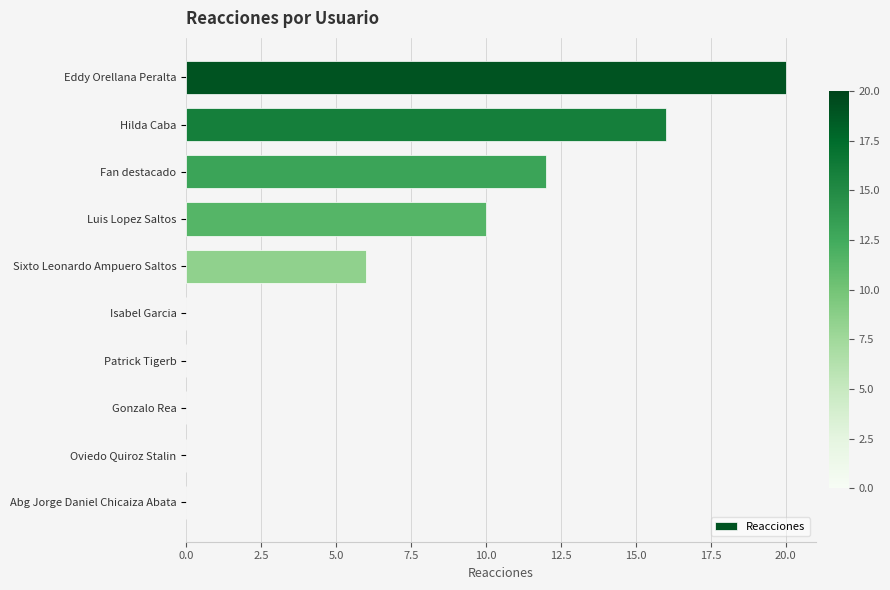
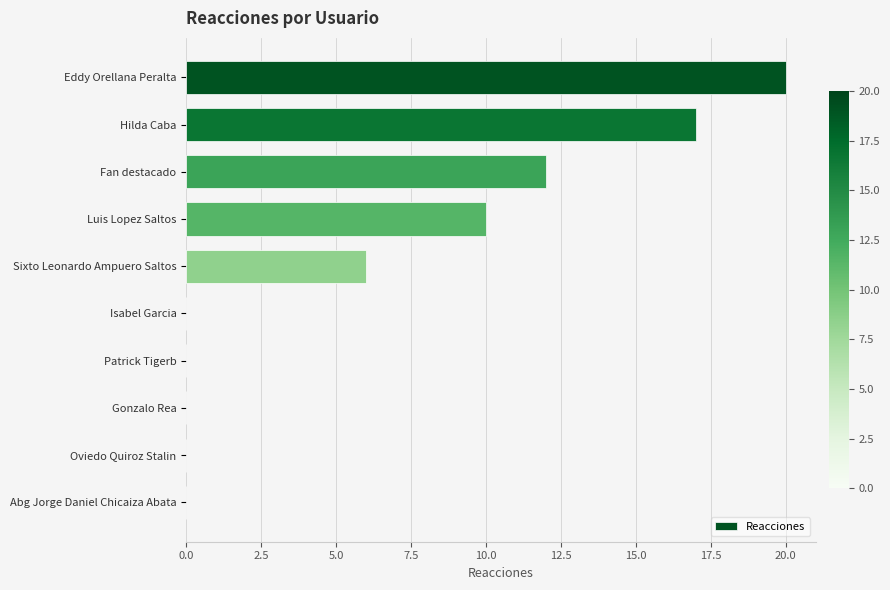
Hilda Caba: 16 -> 17
